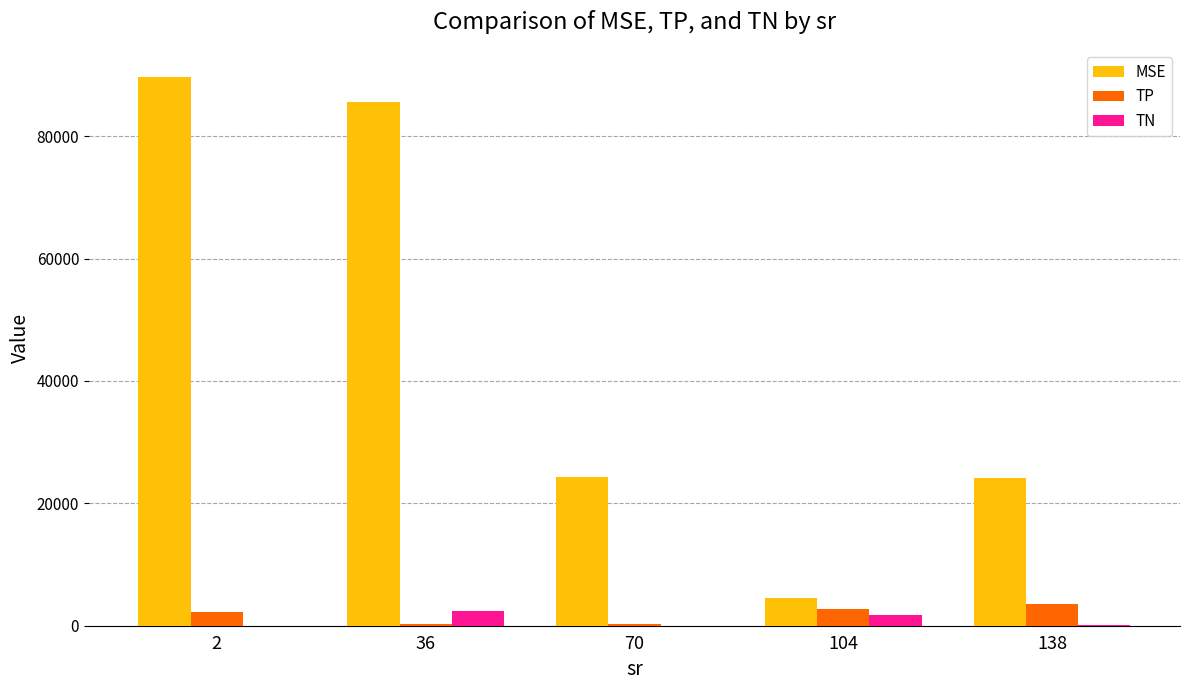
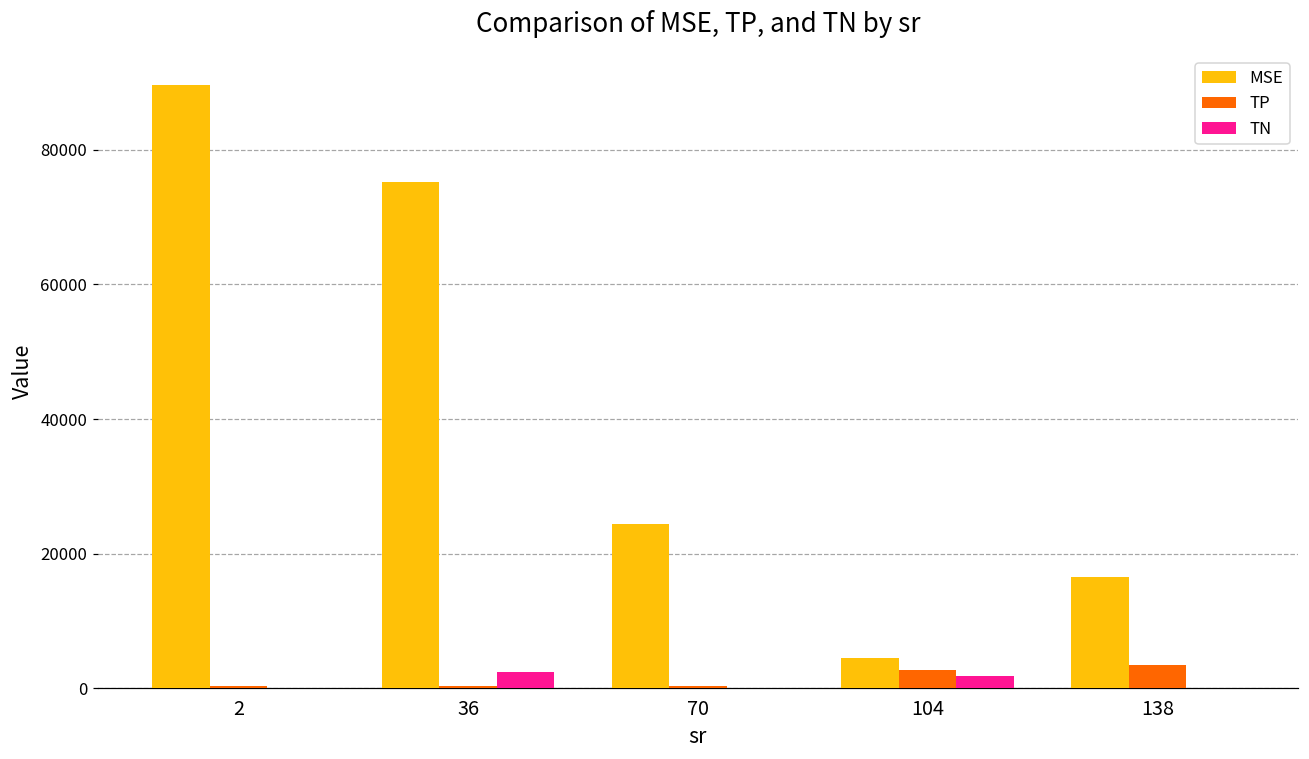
TP, 2: 2000 -> 0
MSE, 36: 86000 -> 75000
MSE, 138: 24000 -> 17000
